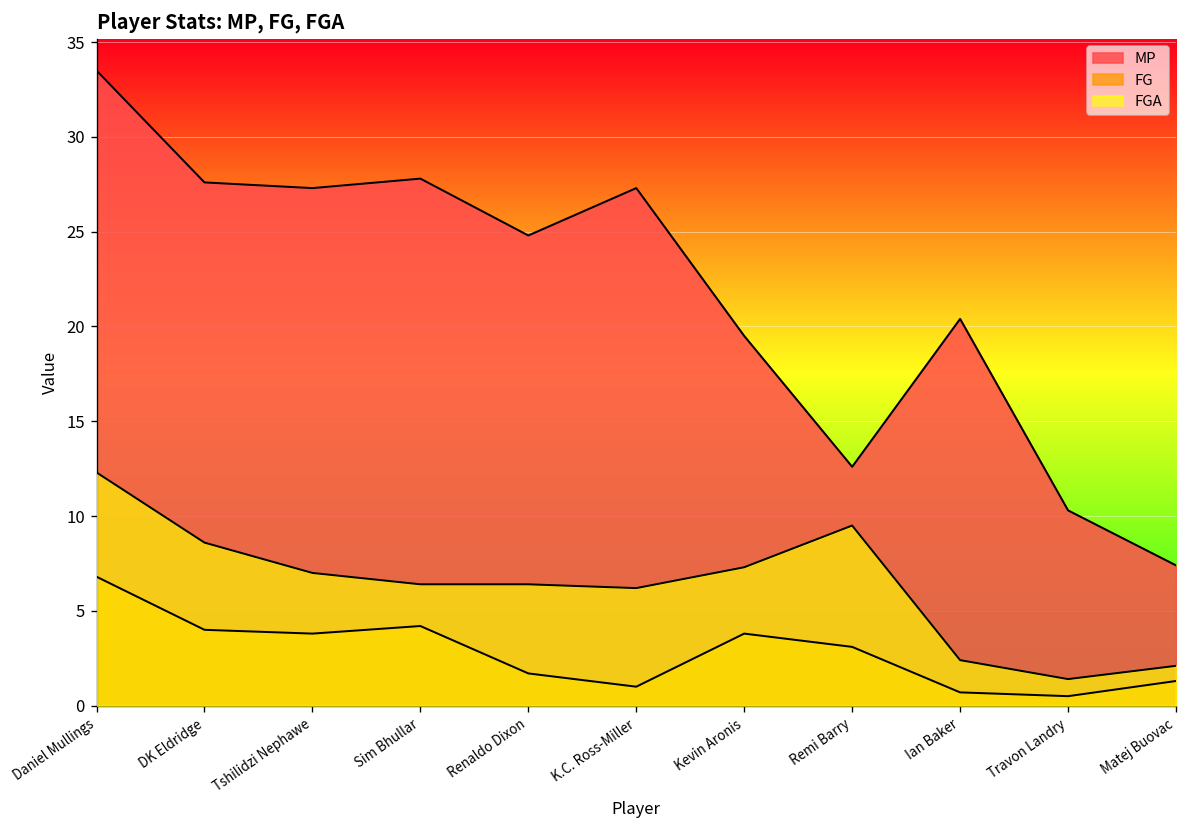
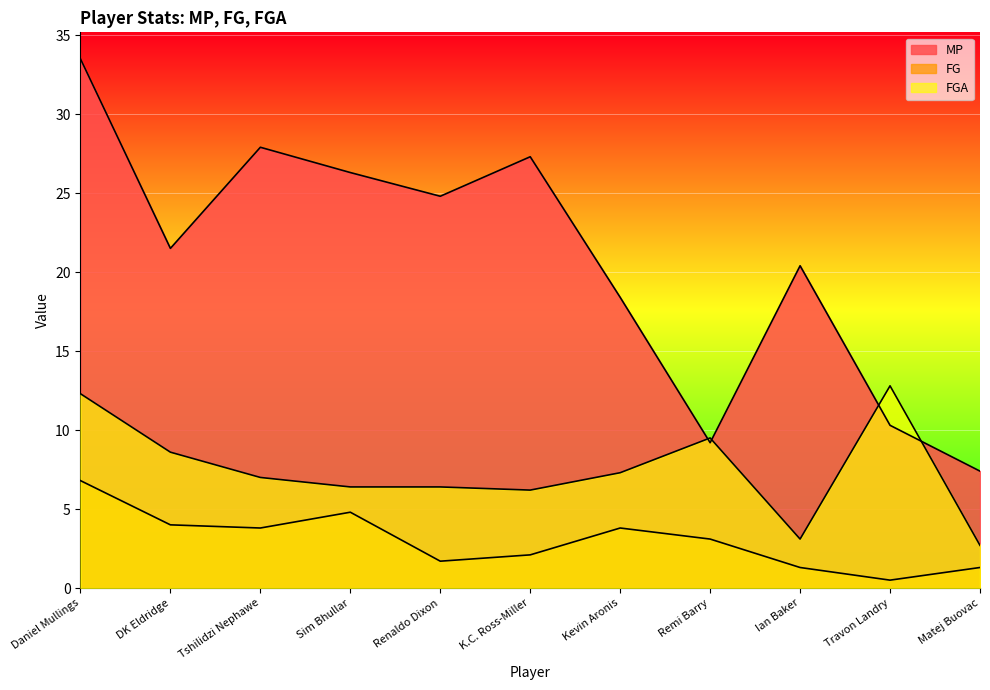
MP, DK Eldridge: 27.6 -> 21.5
MP, Tshilidzi Nephawe: 27.3 -> 27.9
MP, Sim Bhullar: 27.8 -> 26.3
FG, Sim Bhullar: 4.2 -> 4.8
FG, K.C. Ross-Miller: 1.0 -> 2.1
MP, Kevin Aronis: 19.5 -> 18.4
MP, Remi Barry: 12.6 -> 9.2
FG, Ian Baker: 0.7 -> 1.3
FGA, Ian Baker: 2.4 -> 3.1
FGA, Travon Landry: 1.4 -> 12.8
FGA, Matej Buovac: 2.1 -> 2.7
